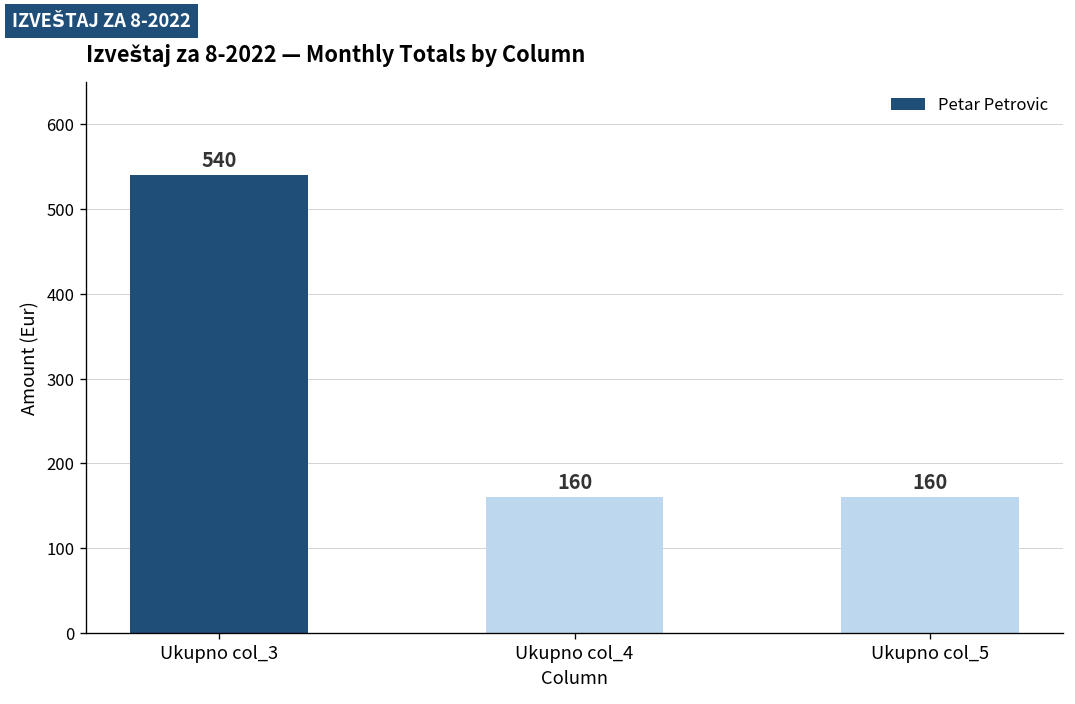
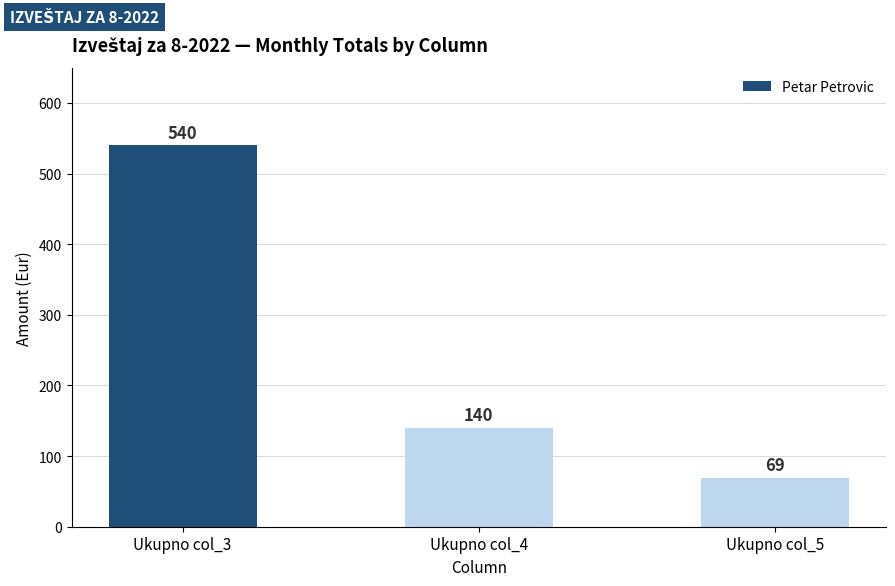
Ukupno col_4: 160 -> 140
Ukupno col_5: 160 -> 69
